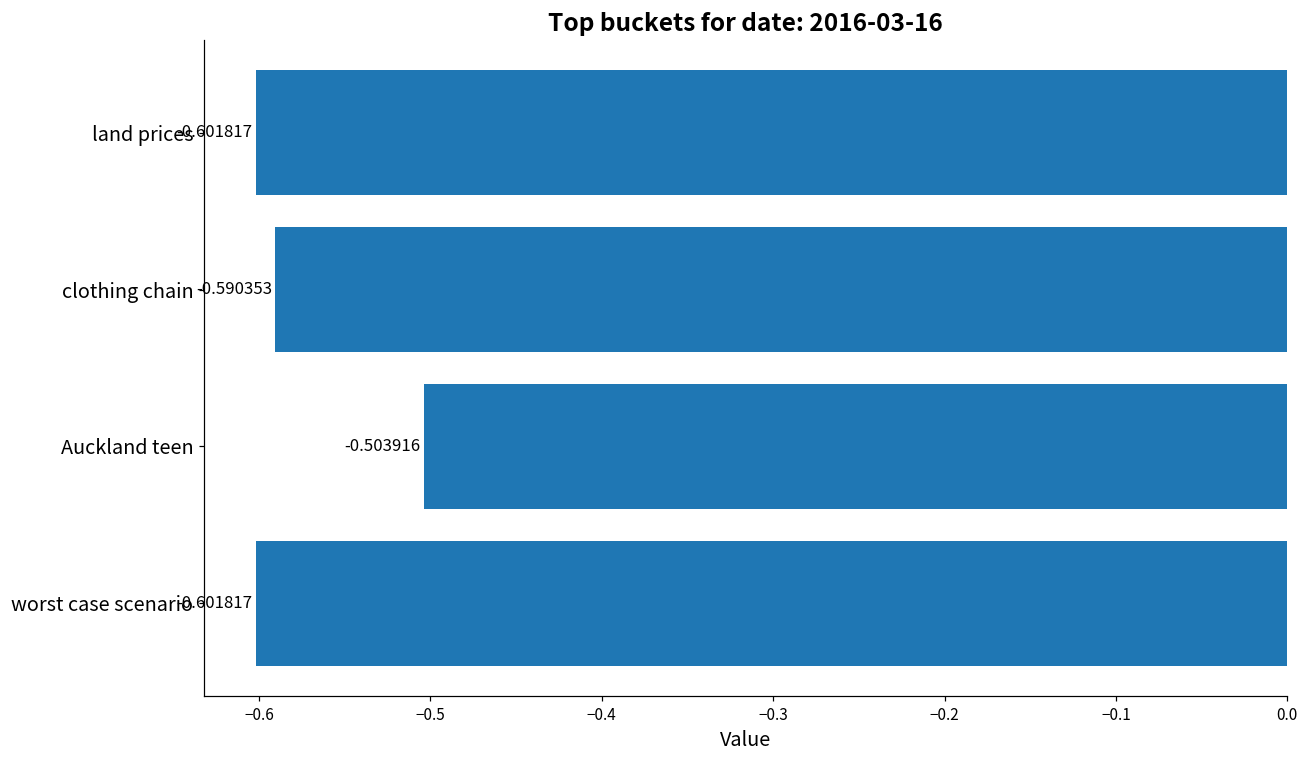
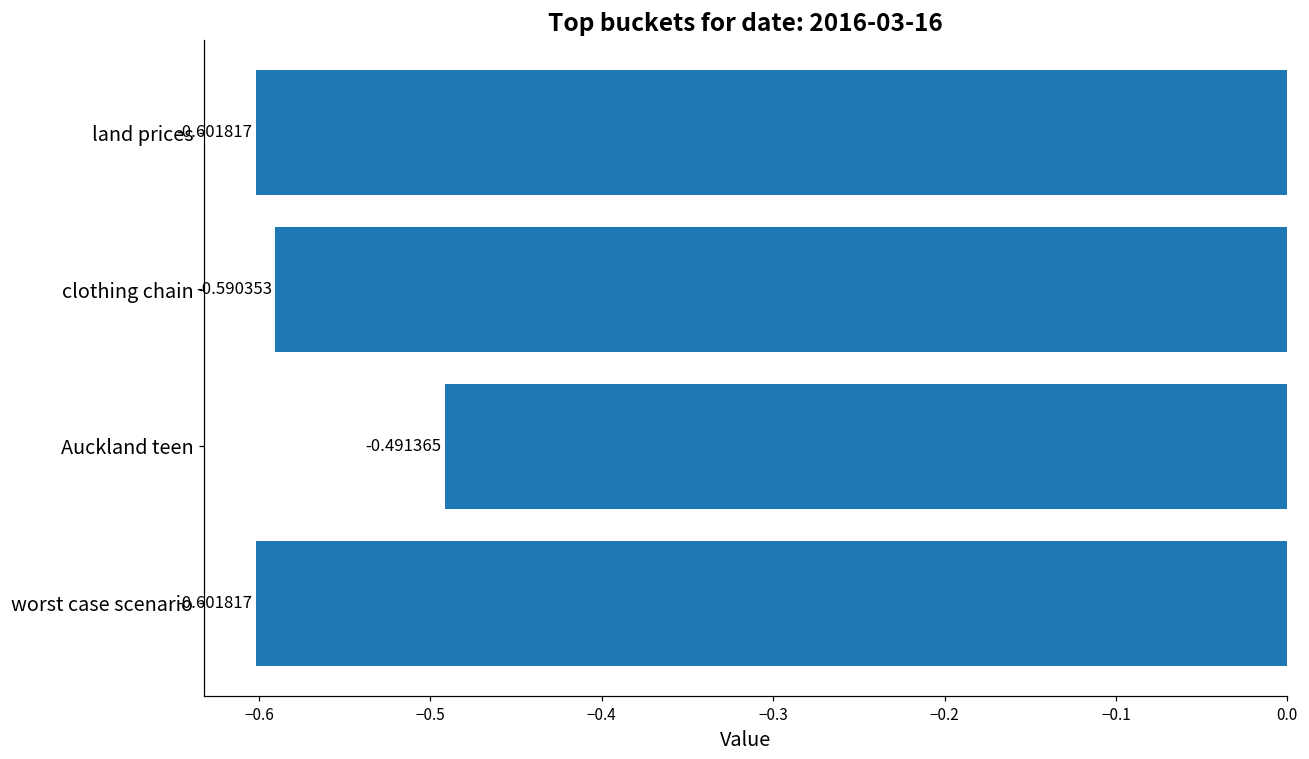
Auckland teen: -0.503916 -> -0.491365
